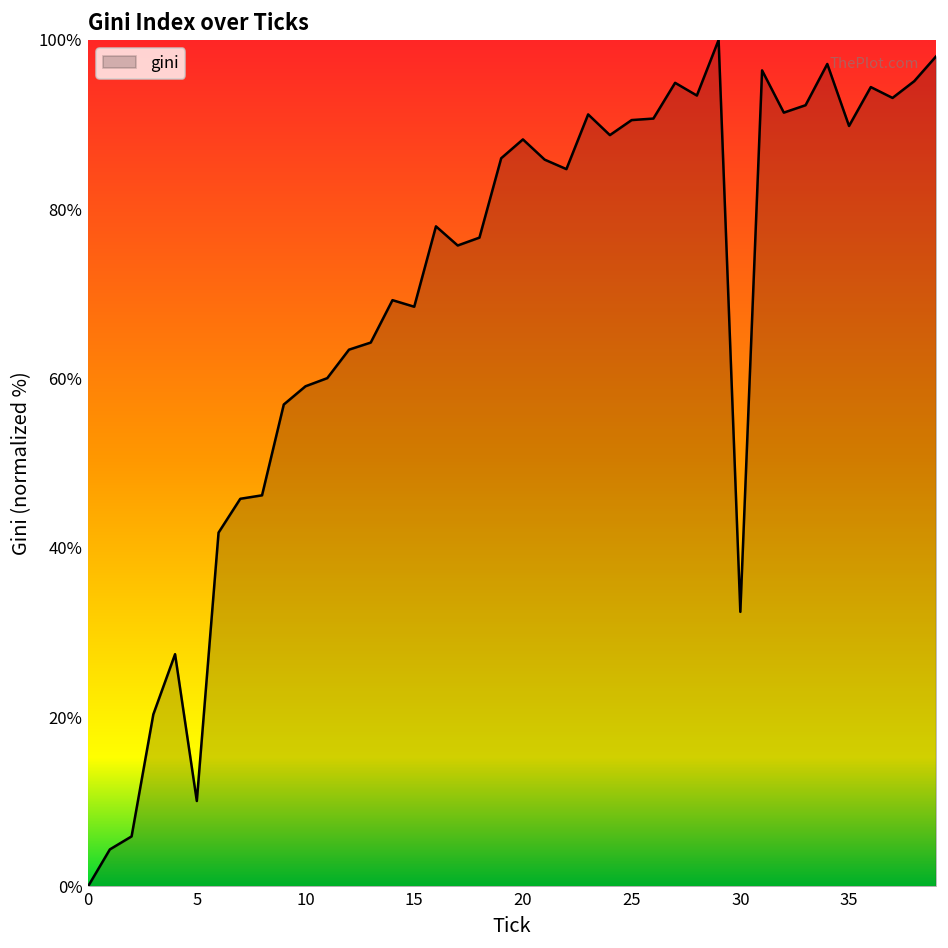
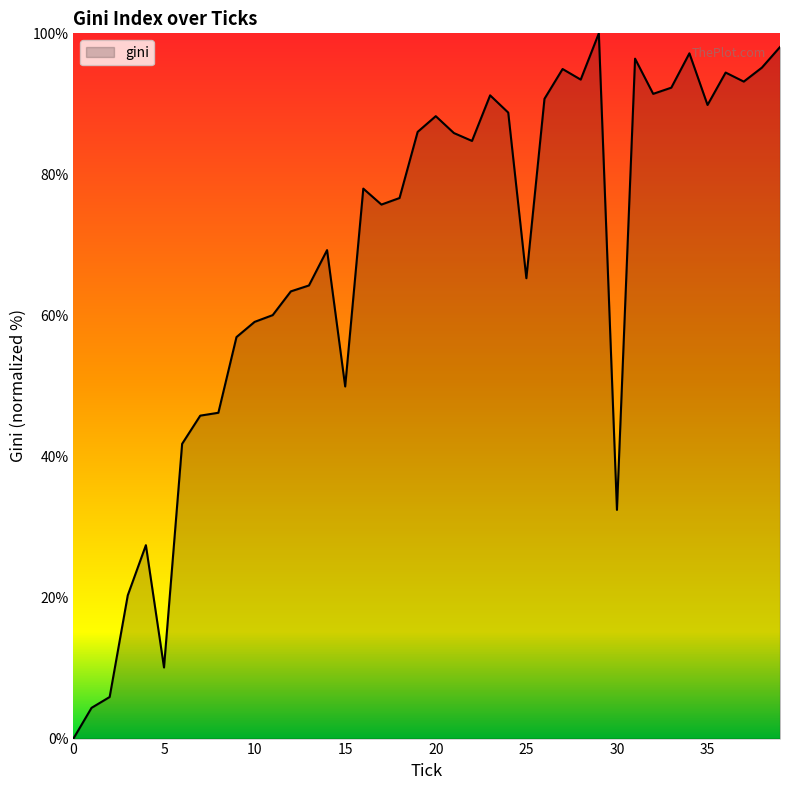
15: 68% -> 50%
25: 91% -> 65%
